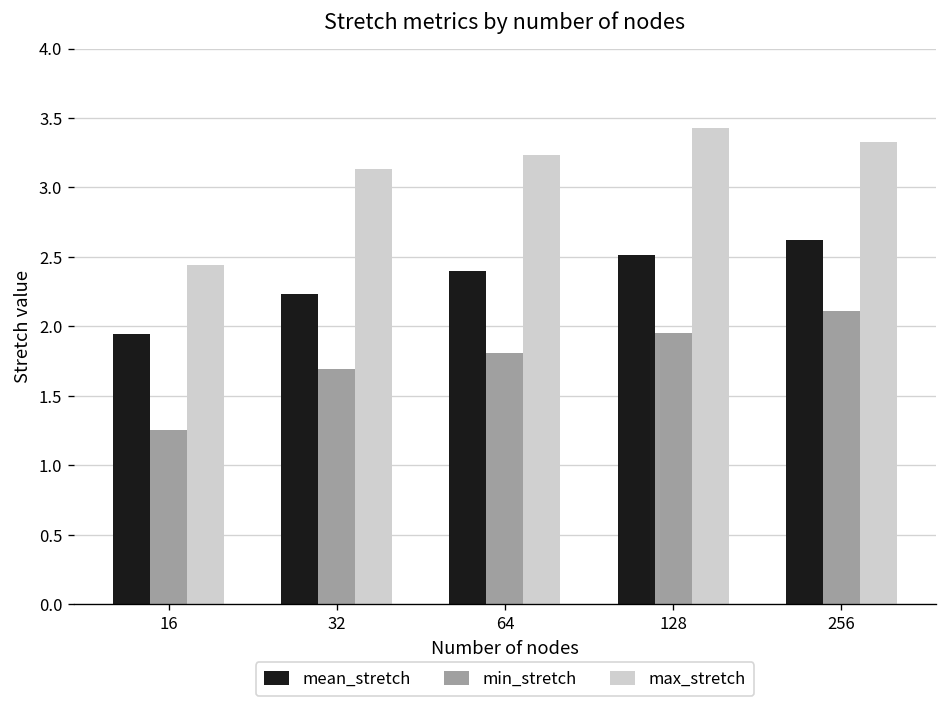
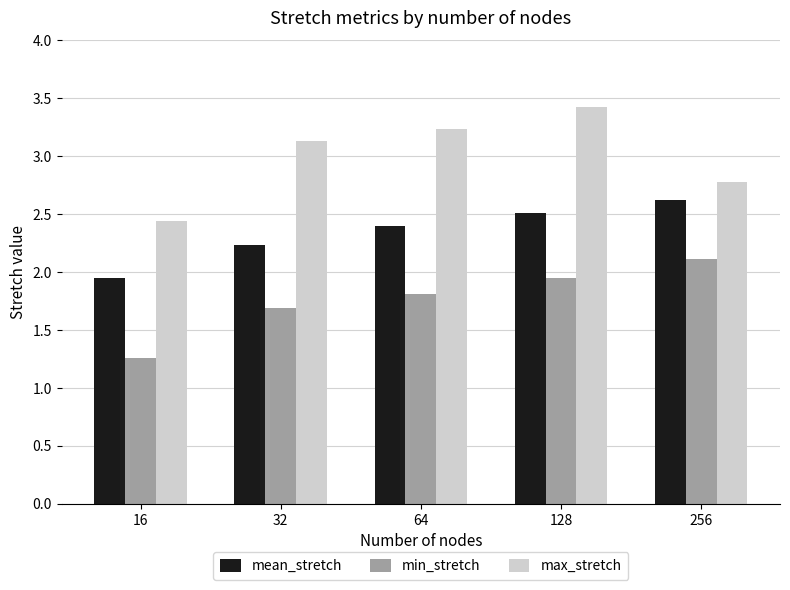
max_stretch, 256: 3.33 -> 2.77
